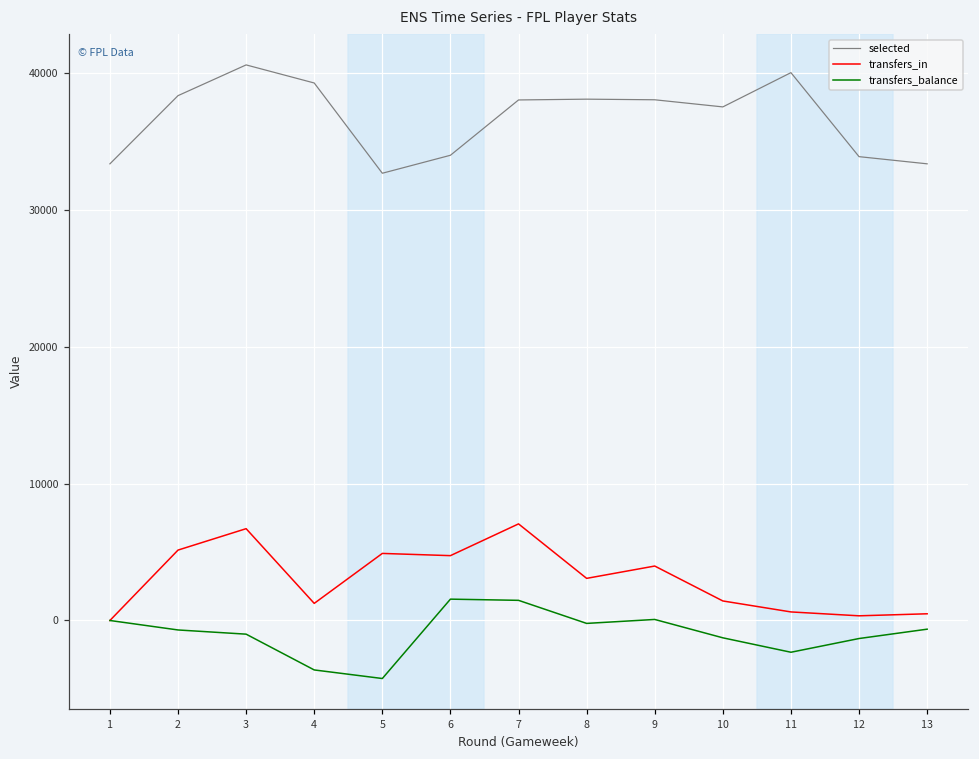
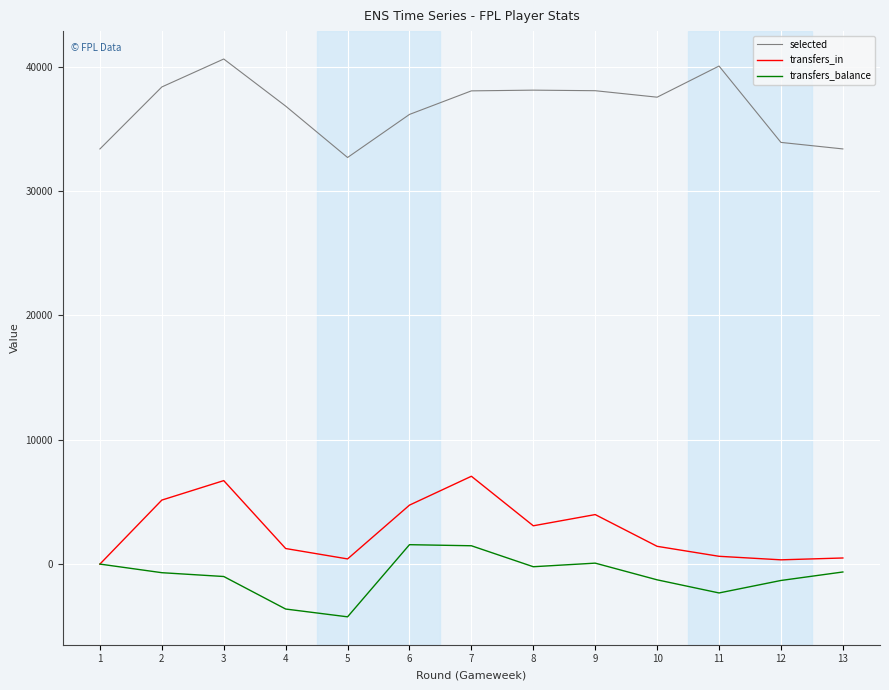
selected, 4: 39300 -> 36800
transfers_in, 5: 4900 -> 400
selected, 6: 34000 -> 36200
